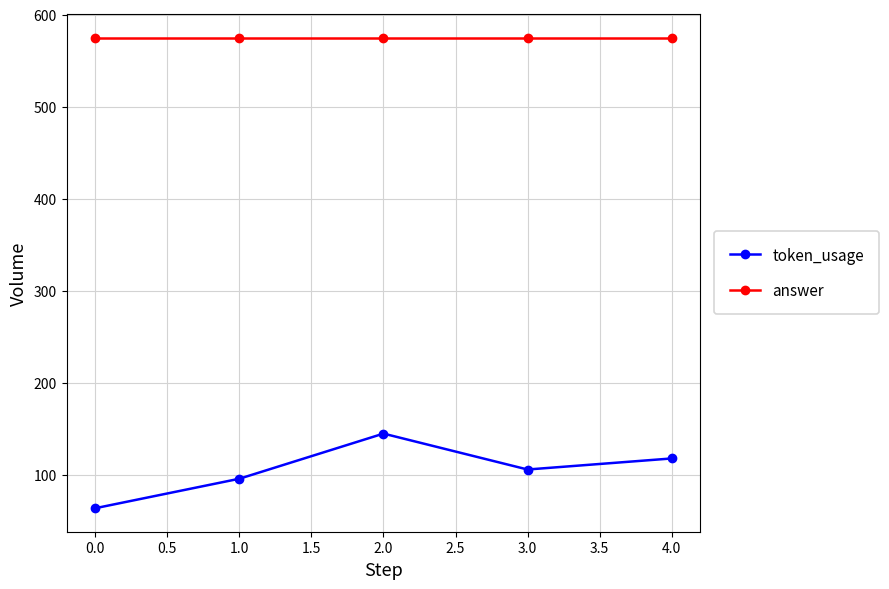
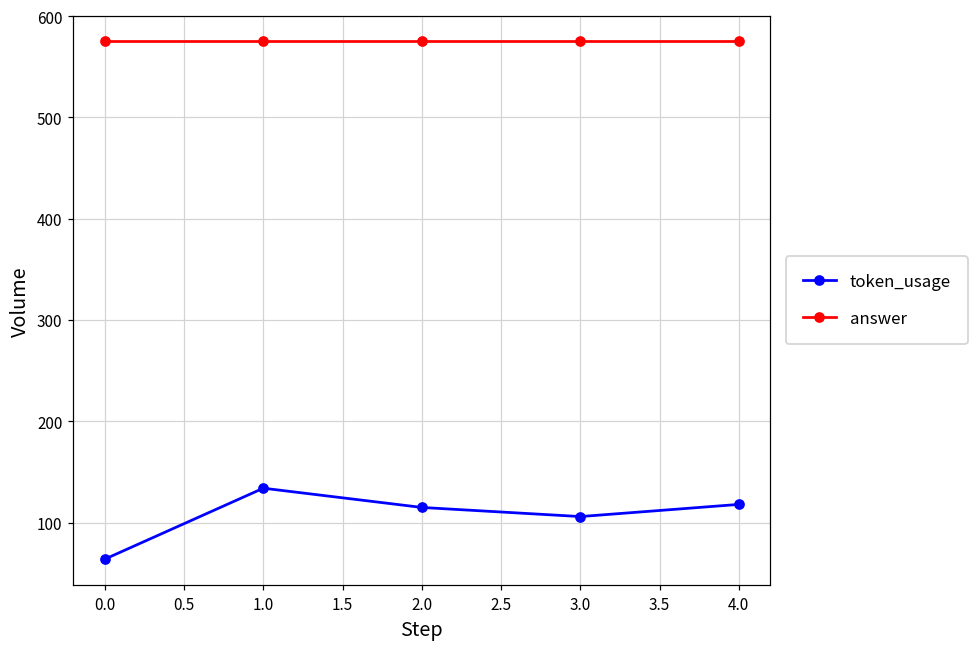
token_usage, 1.0: 100 -> 130
token_usage, 2.0: 150 -> 120
